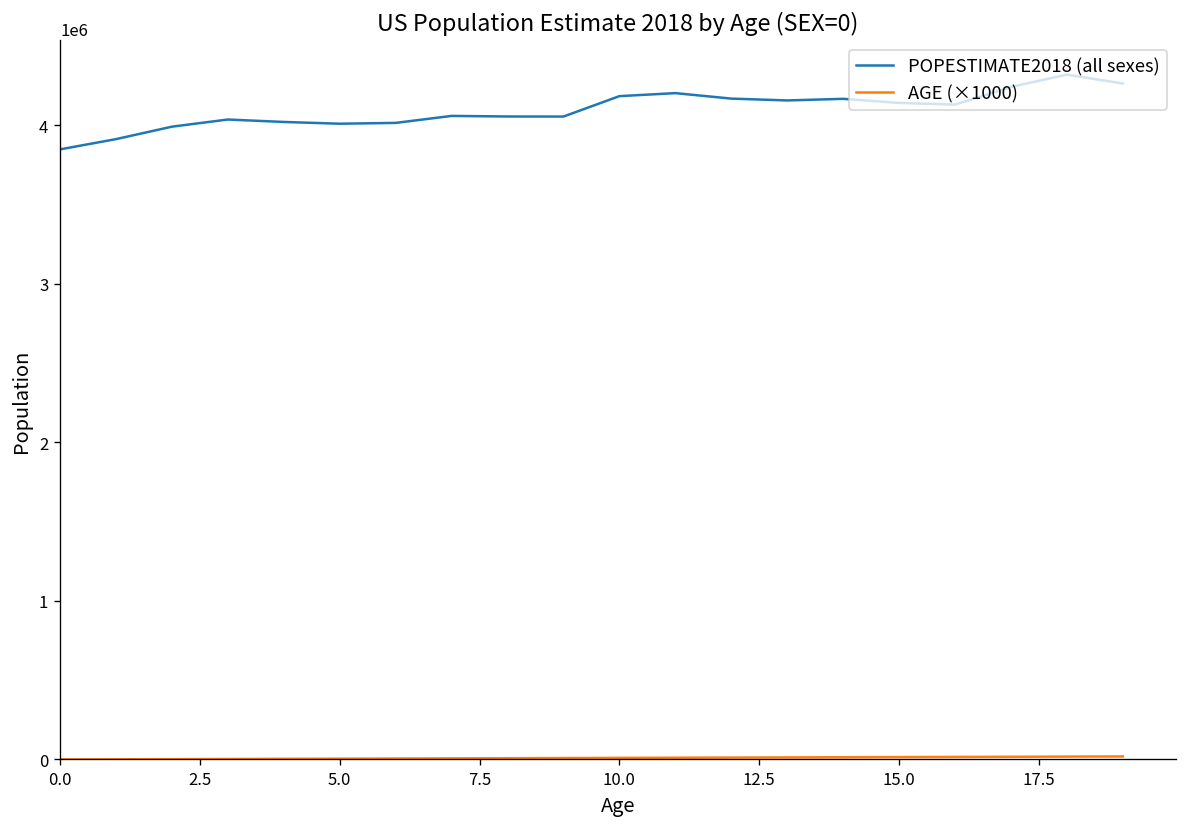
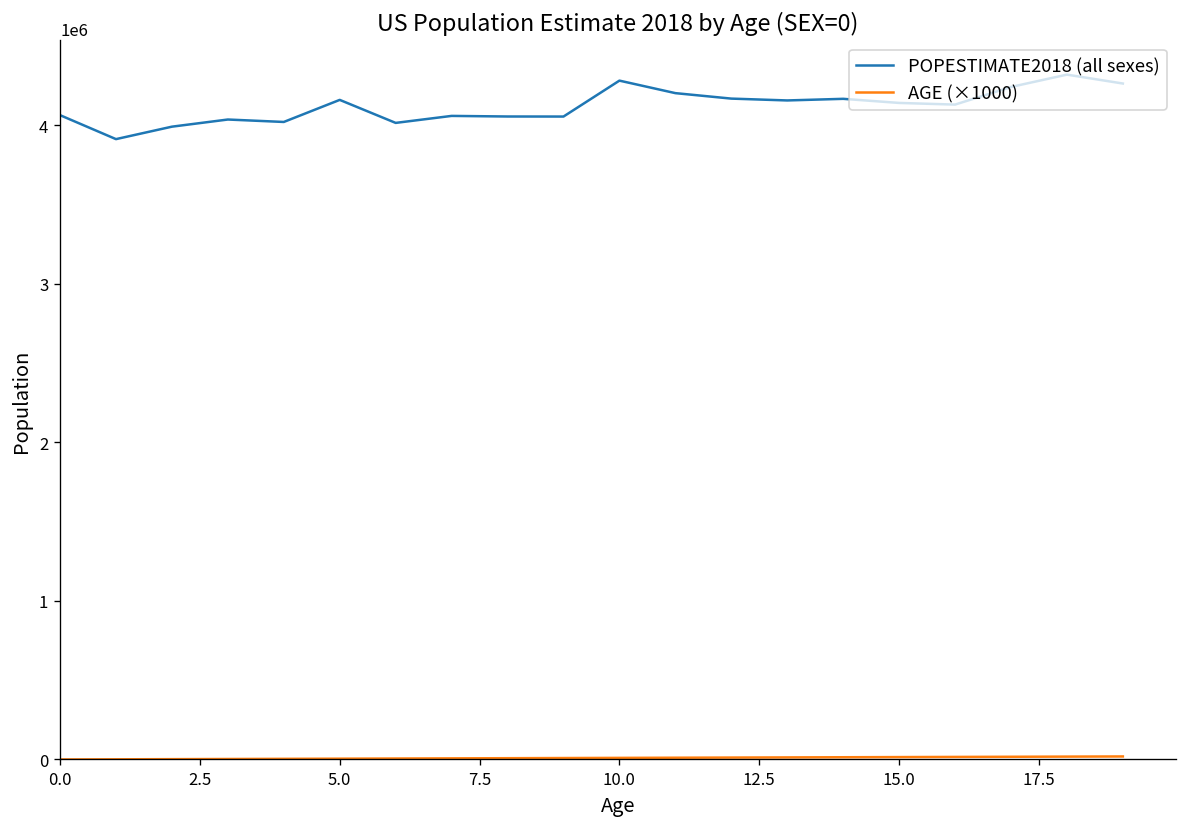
POPESTIMATE2018 (all sexes), 0.0: 3850000 -> 4060000
POPESTIMATE2018 (all sexes), 5.0: 4010000 -> 4160000
POPESTIMATE2018 (all sexes), 10.0: 4180000 -> 4280000
